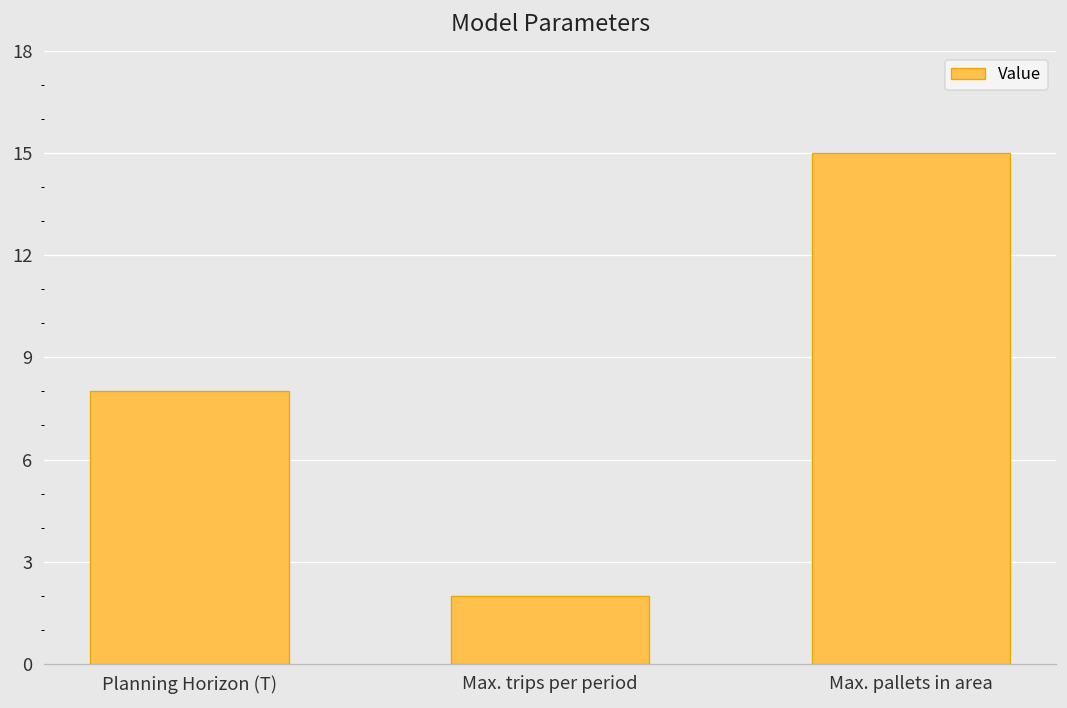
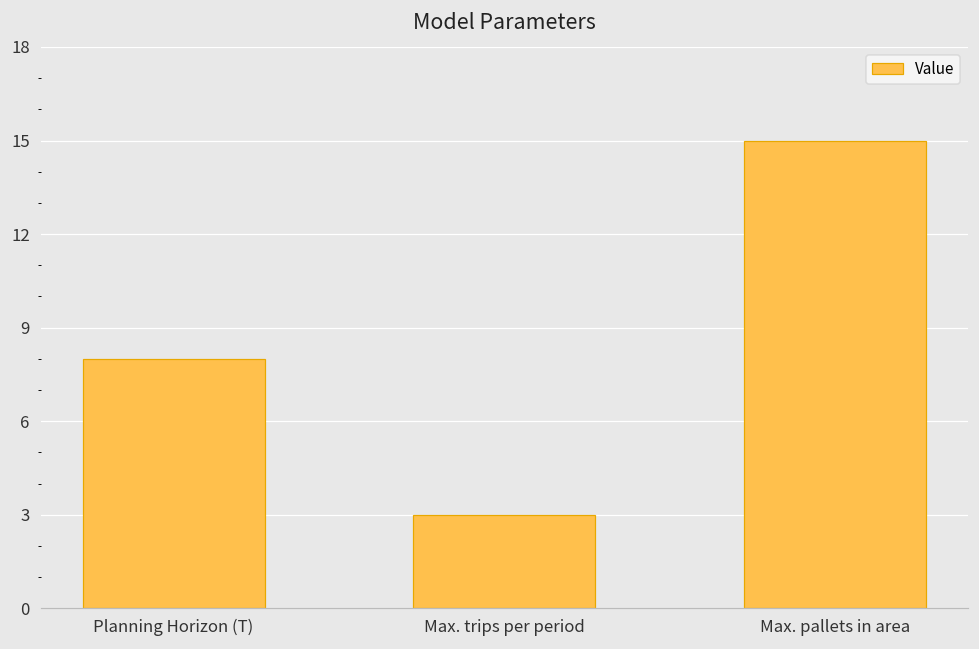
Max. trips per period: 2 -> 3
